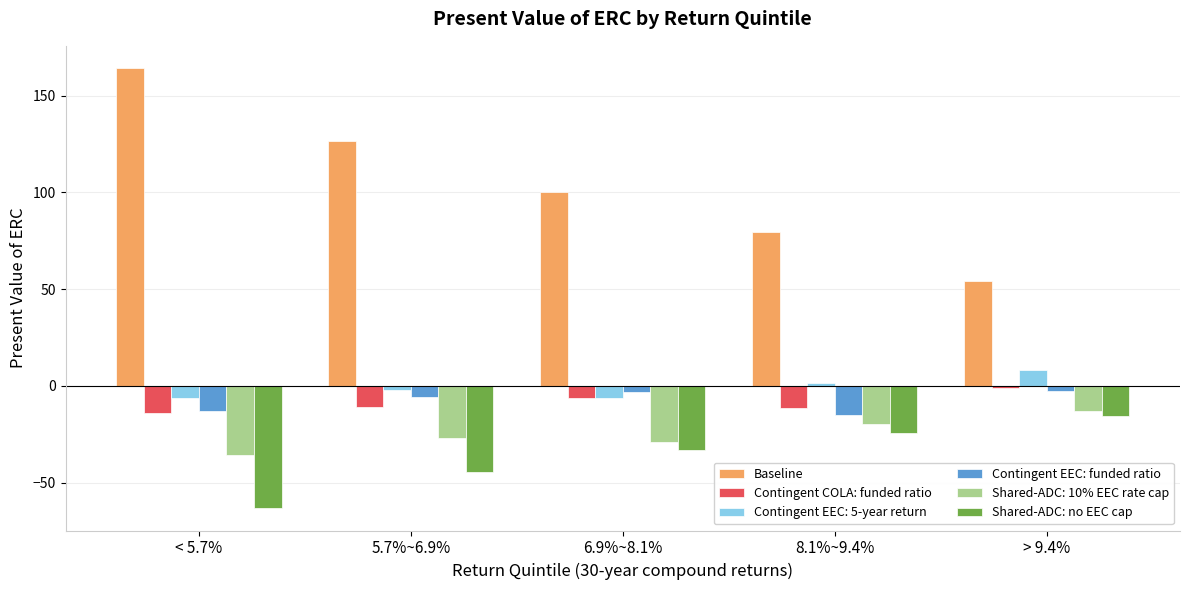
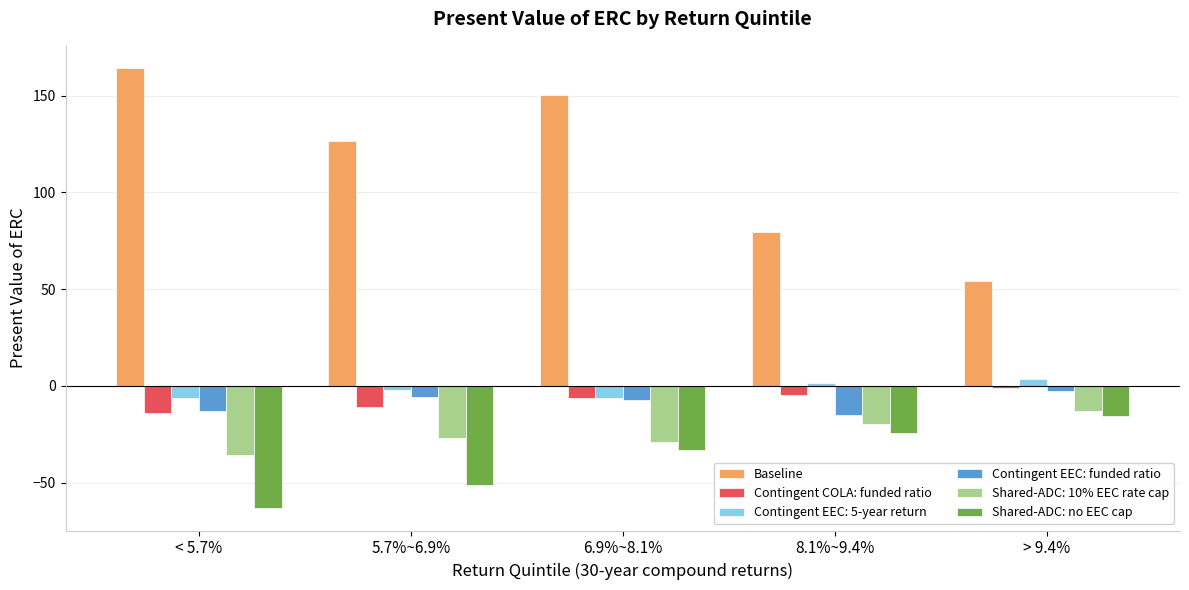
Shared-ADC: no EEC cap, 5.7%~6.9%: -44 -> -51
Baseline, 6.9%~8.1%: 100 -> 150
Contingent EEC: funded ratio, 6.9%~8.1%: -3 -> -7
Contingent COLA: funded ratio, 8.1%~9.4%: -11 -> -5
Contingent EEC: 5-year return, > 9.4%: 8 -> 3
